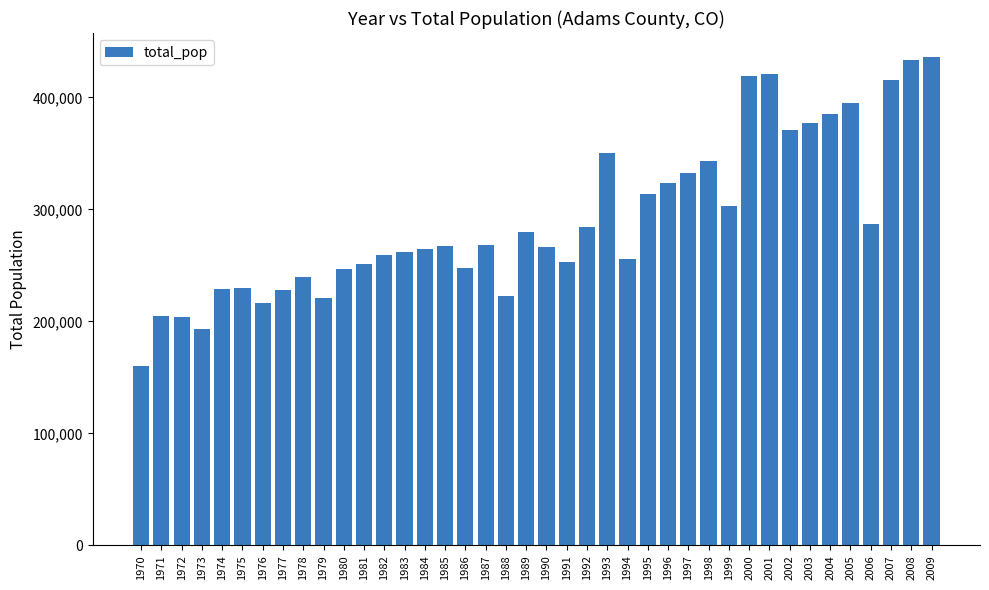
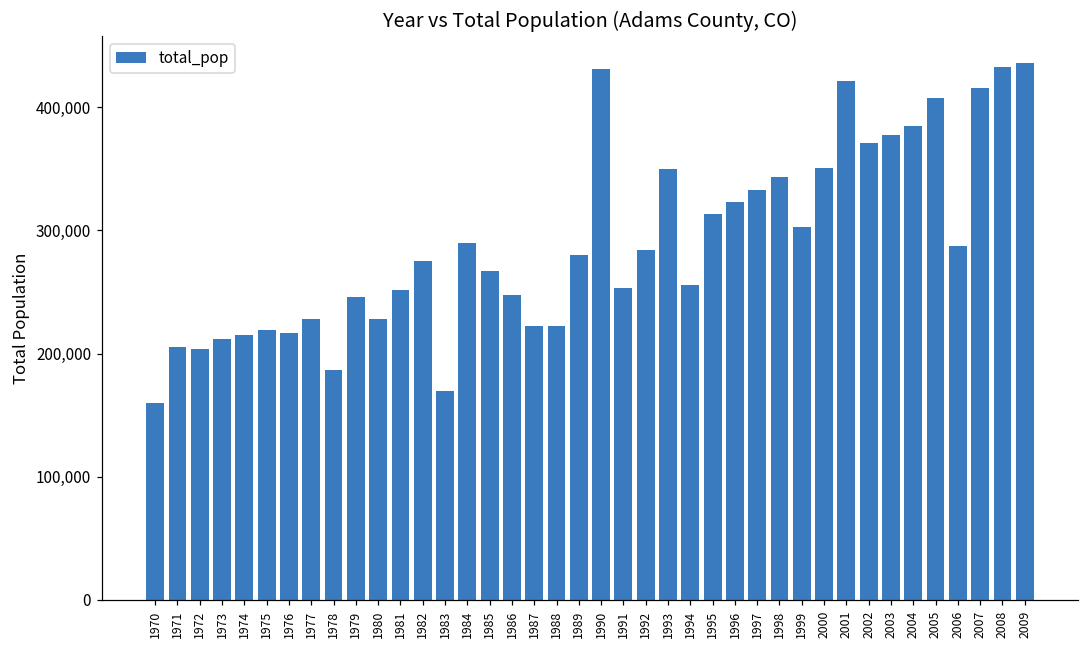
1973: 193,000 -> 212,000
1974: 229,000 -> 215,000
1975: 230,000 -> 219,000
1978: 240,000 -> 187,000
1979: 221,000 -> 246,000
1980: 247,000 -> 228,000
1982: 259,000 -> 275,000
1983: 262,000 -> 170,000
1984: 265,000 -> 289,000
1987: 268,000 -> 222,000
1990: 267,000 -> 431,000
2000: 419,000 -> 351,000
2005: 395,000 -> 407,000
